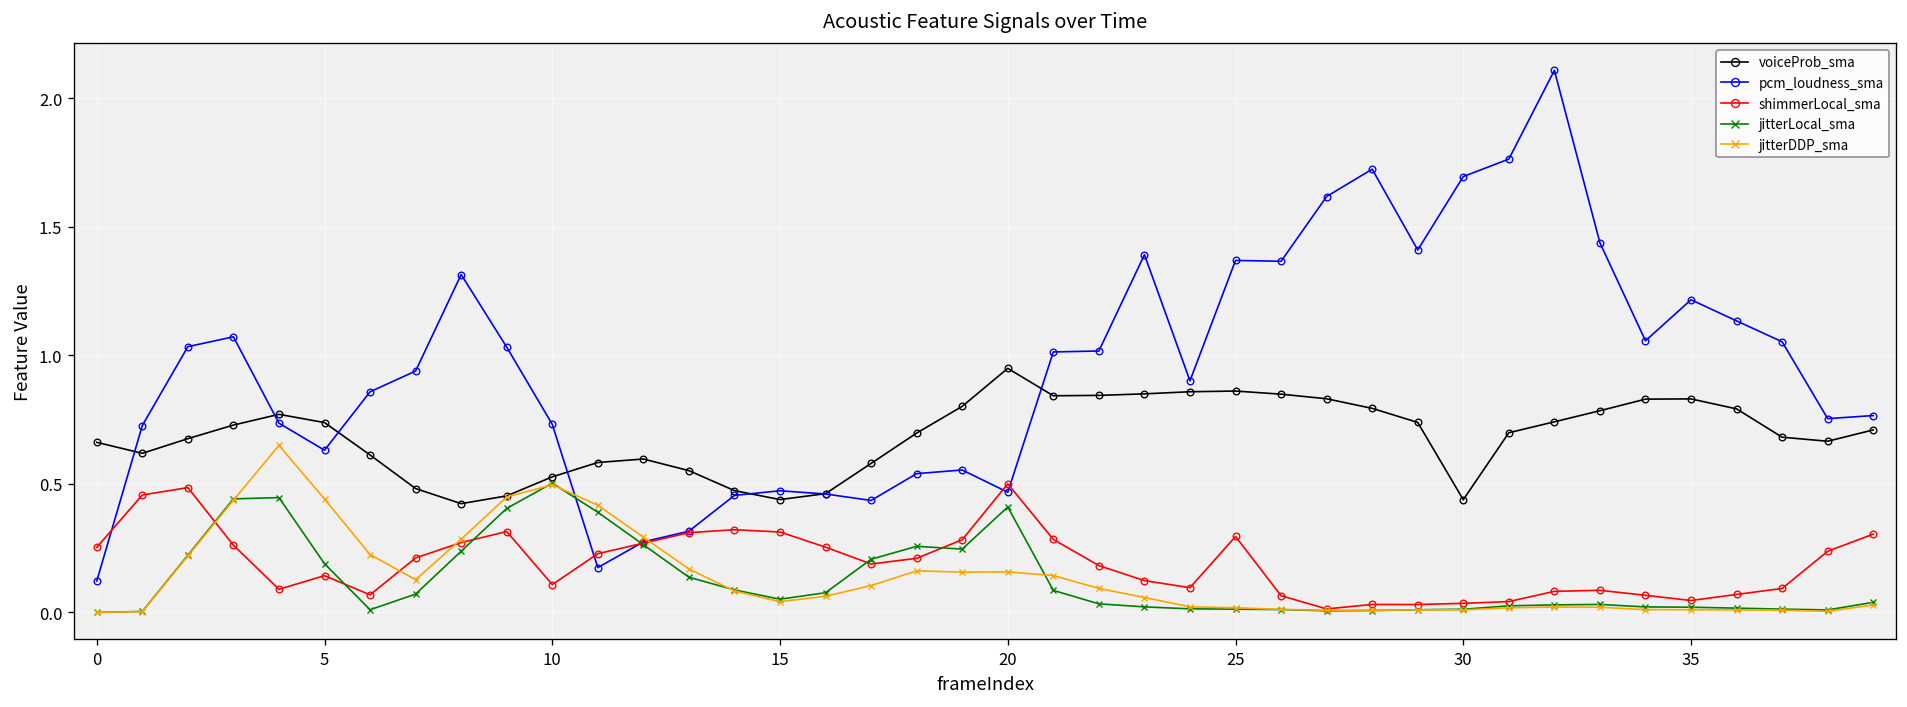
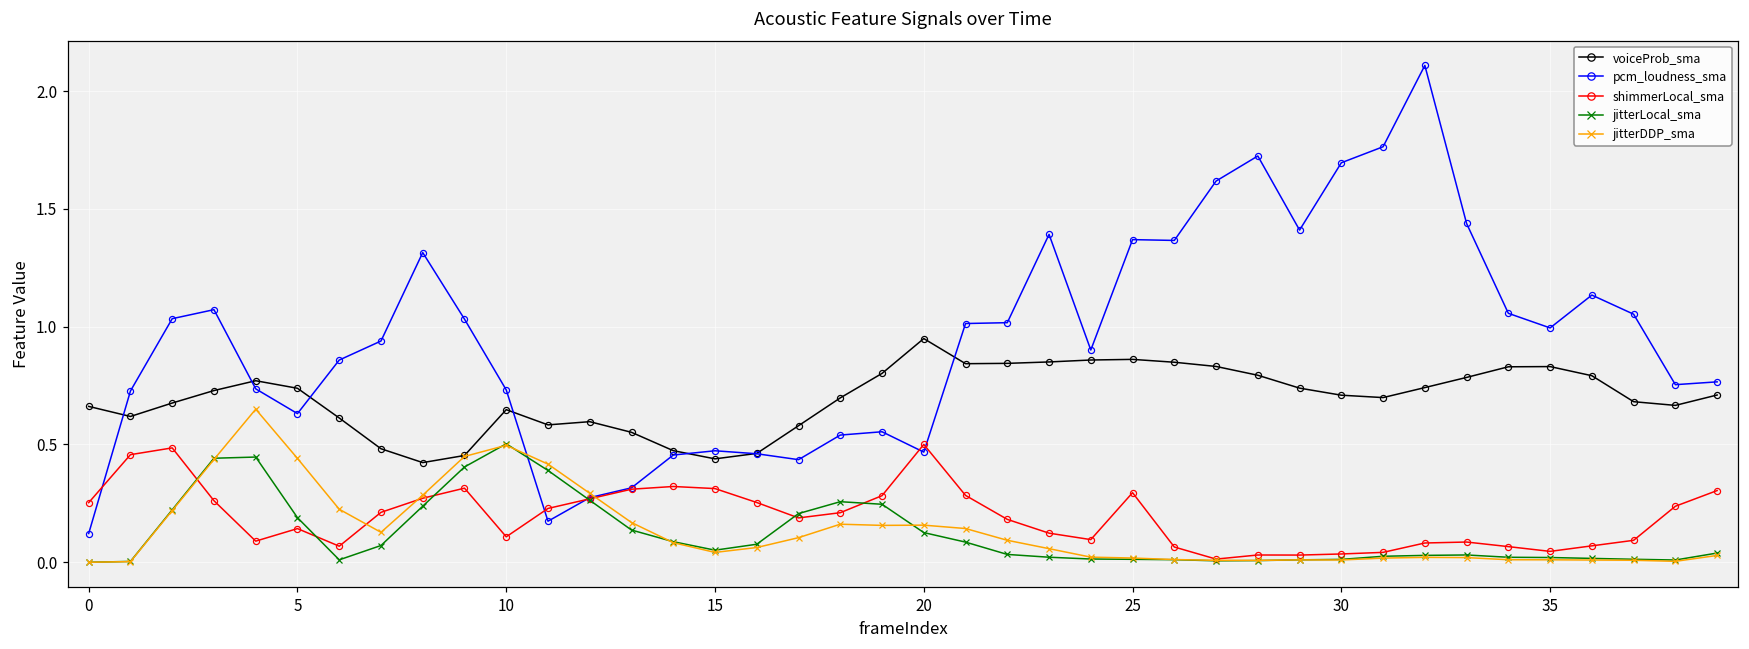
voiceProb_sma, 10: 0.53 -> 0.65
jitterLocal_sma, 20: 0.41 -> 0.13
voiceProb_sma, 30: 0.44 -> 0.71
pcm_loudness_sma, 35: 1.22 -> 0.99
